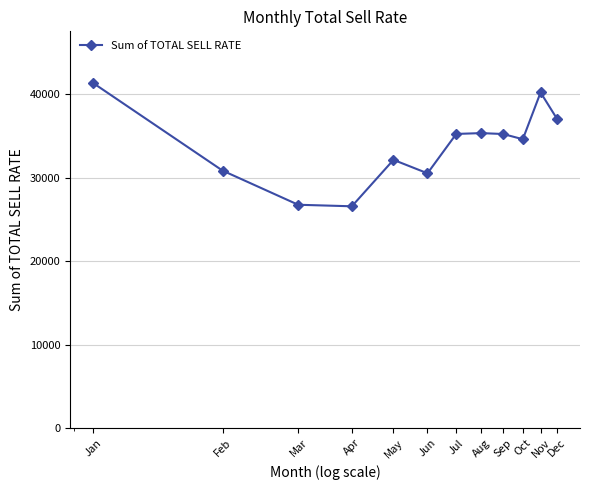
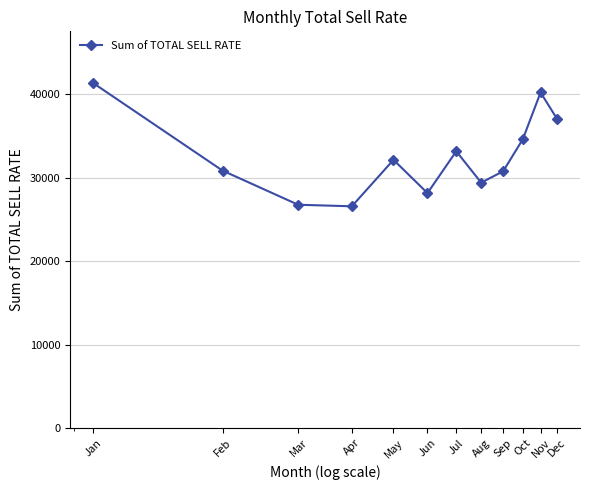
Jun: 31000 -> 28000
Jul: 35000 -> 33000
Aug: 35000 -> 29000
Sep: 35000 -> 31000
